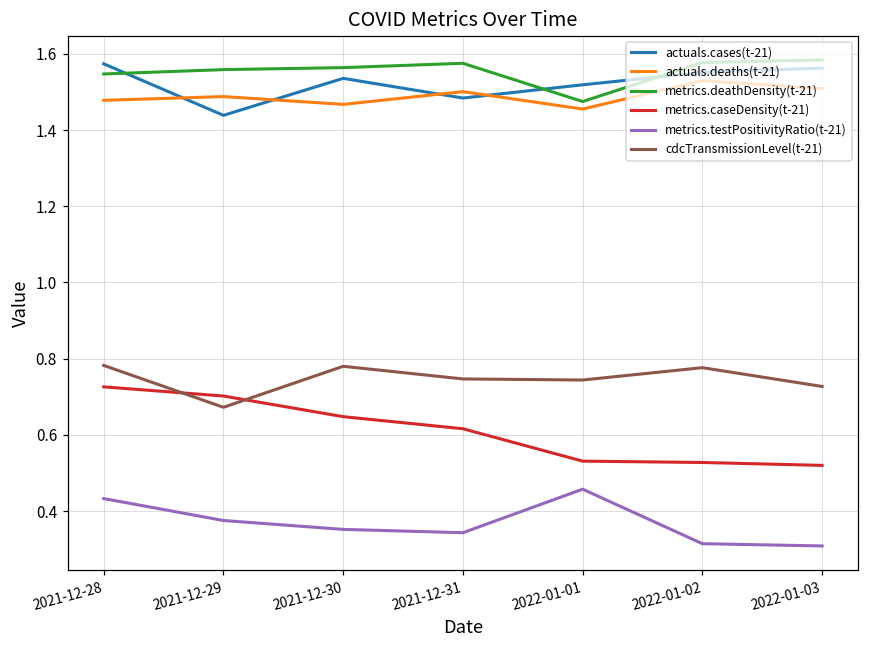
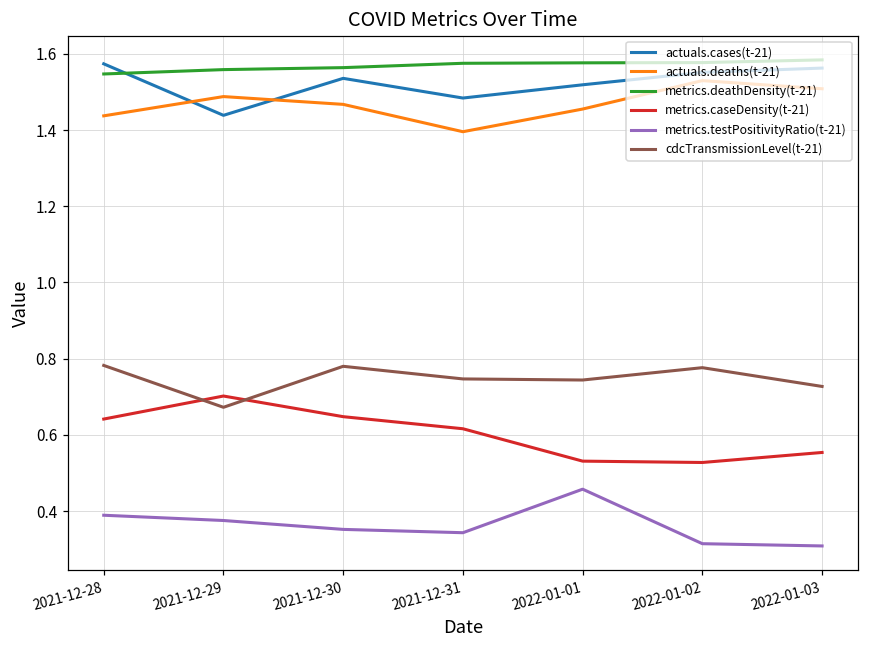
actuals.deaths(t-21), 2021-12-28: 1.48 -> 1.44
metrics.caseDensity(t-21), 2021-12-28: 0.73 -> 0.64
metrics.testPositivityRatio(t-21), 2021-12-28: 0.43 -> 0.39
actuals.deaths(t-21), 2021-12-31: 1.50 -> 1.40
metrics.deathDensity(t-21), 2022-01-01: 1.47 -> 1.58
metrics.caseDensity(t-21), 2022-01-03: 0.52 -> 0.55
